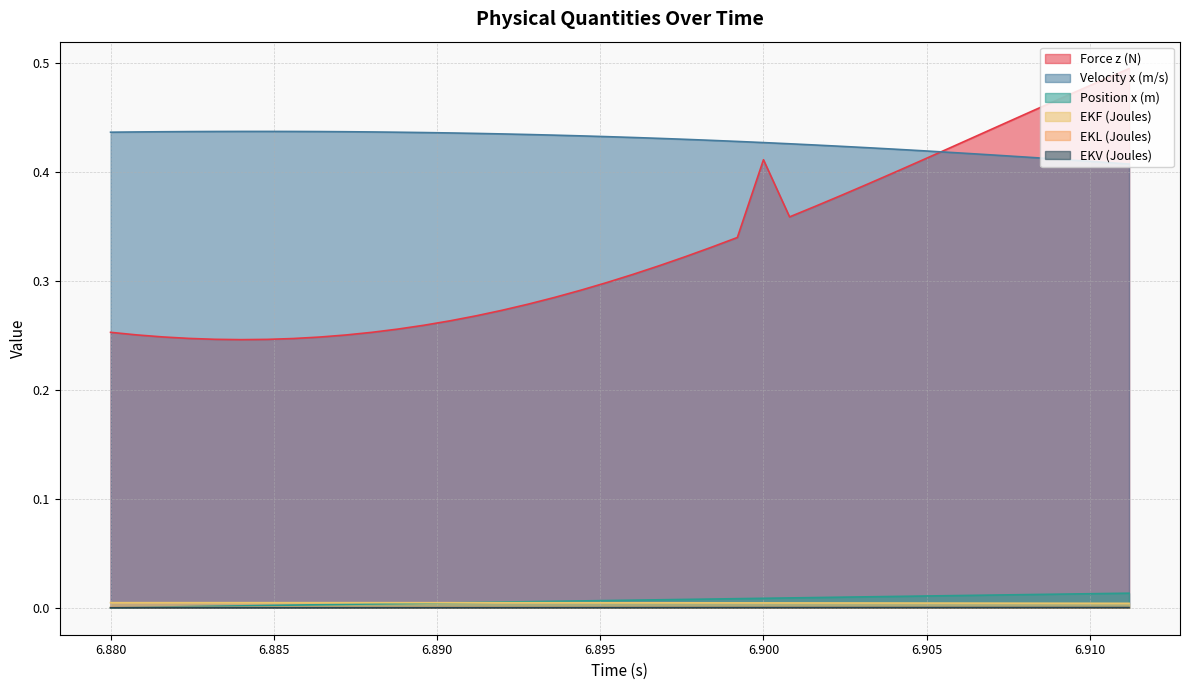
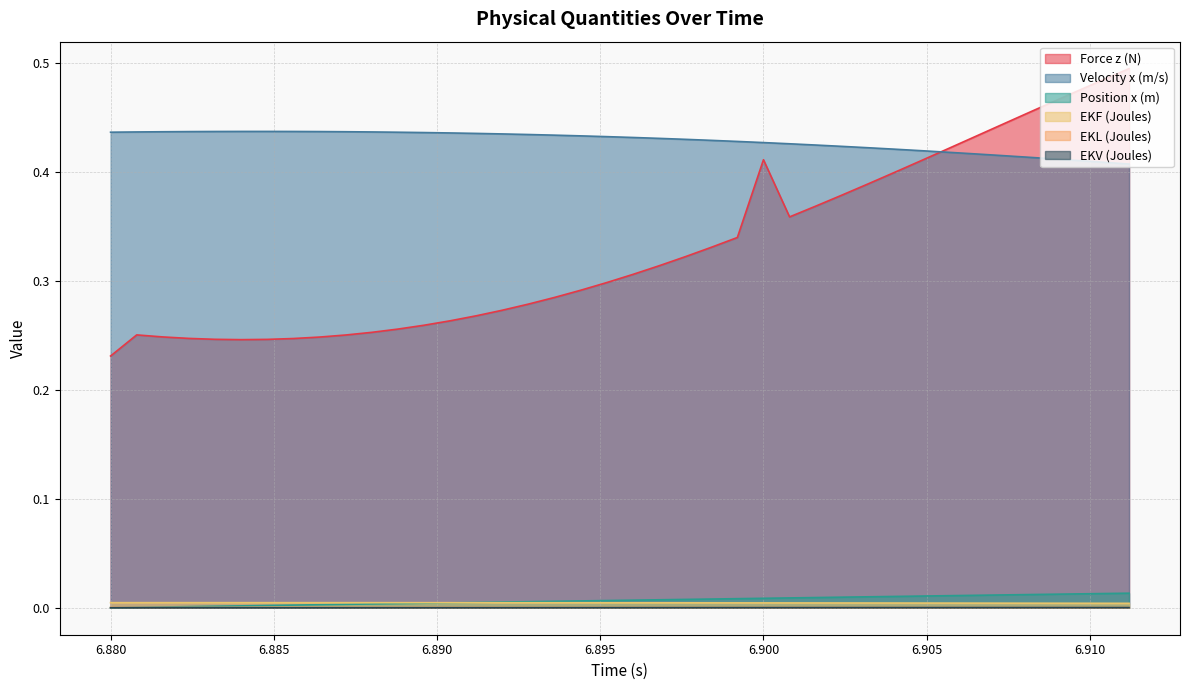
Force z (N), 6.880: 0.253 -> 0.231
